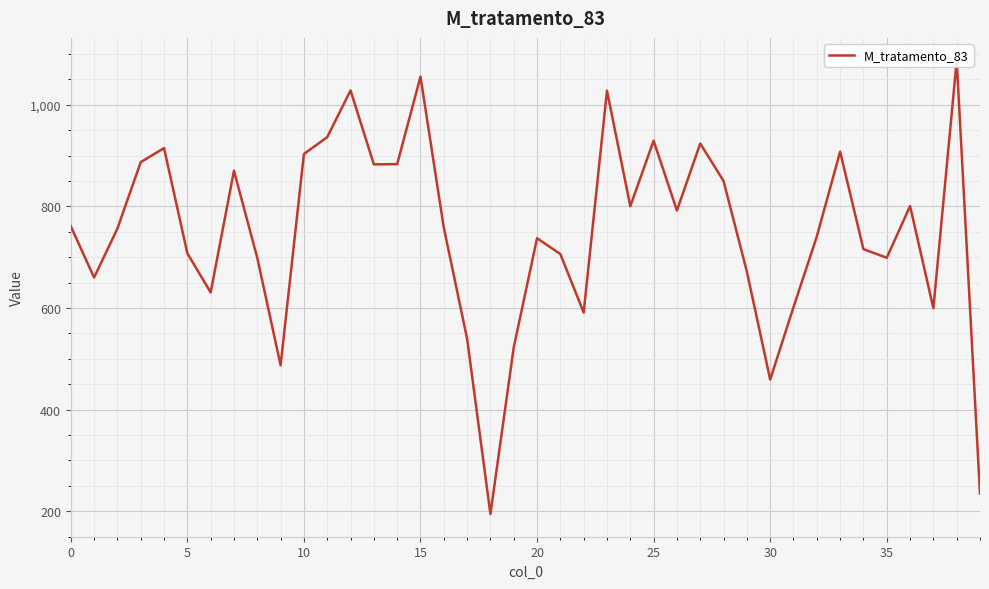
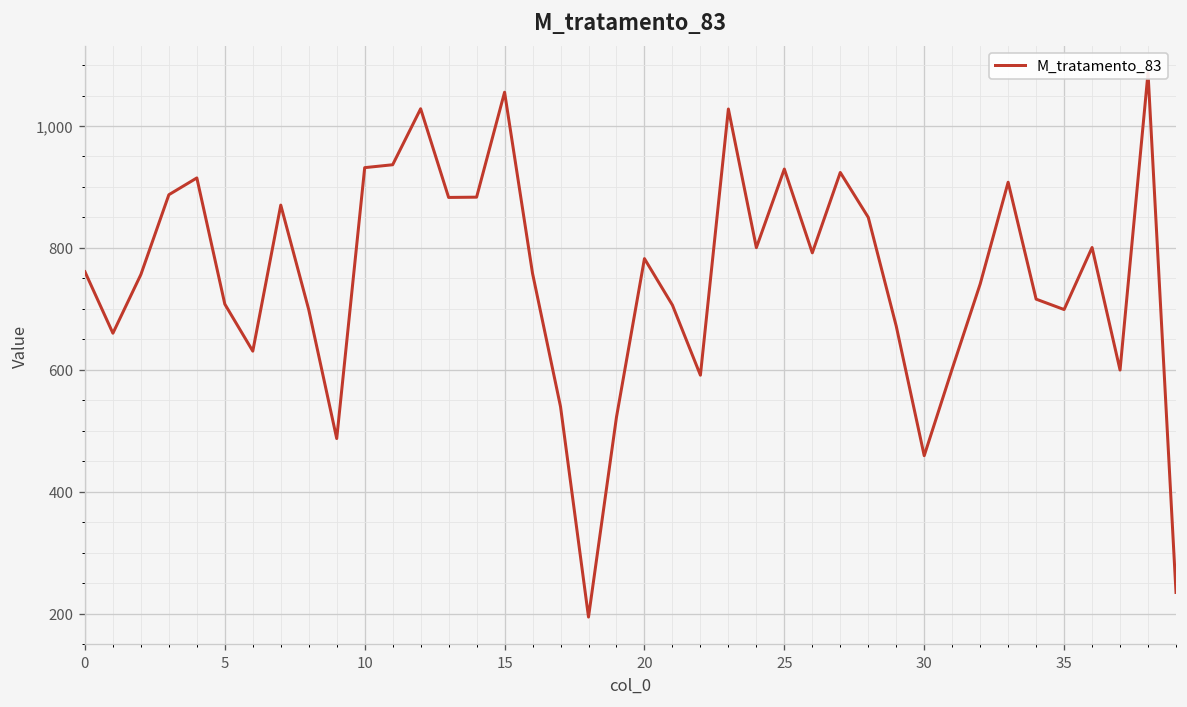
10: 900 -> 930
20: 740 -> 780
